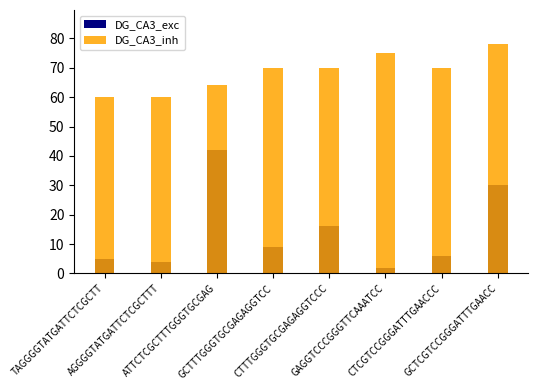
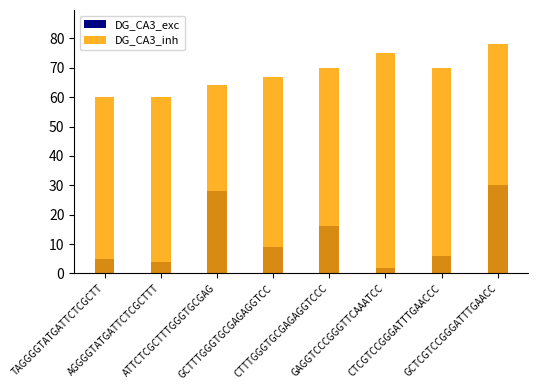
DG_CA3_exc, ATTCTCGCTTTGGGTGCGAG: 42 -> 28
DG_CA3_inh, GCTTTGGGTGCGAGAGGTCC: 70 -> 67
